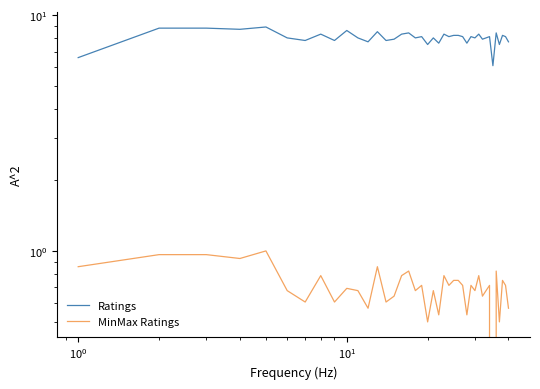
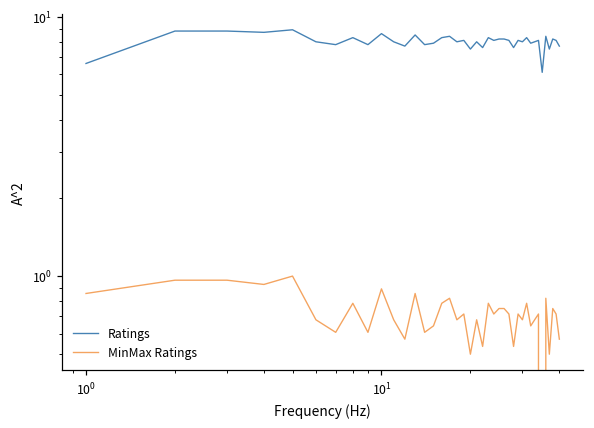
MinMax Ratings, 10^1: 0.69 -> 0.89
